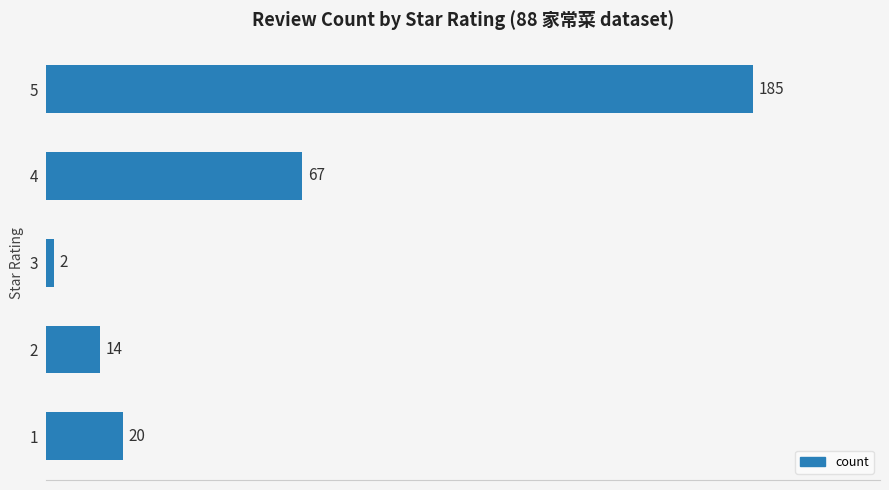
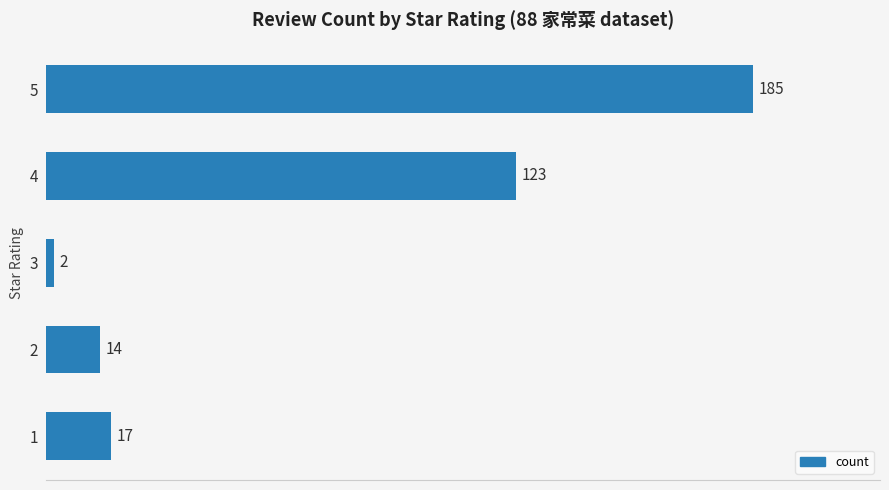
4: 67 -> 123
1: 20 -> 17
